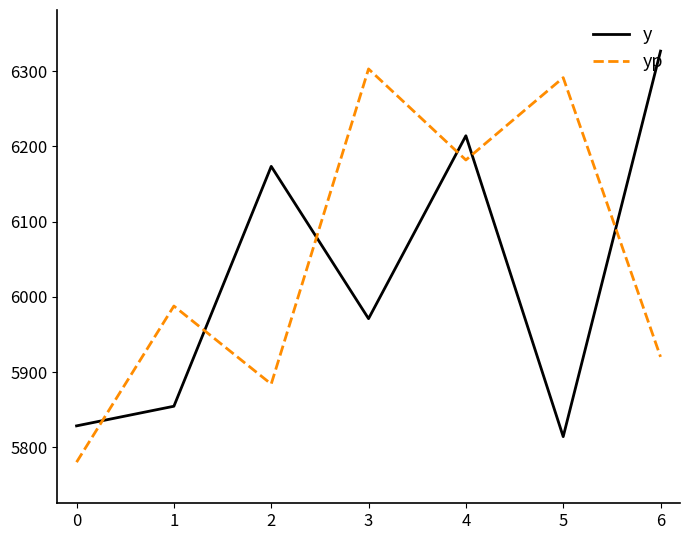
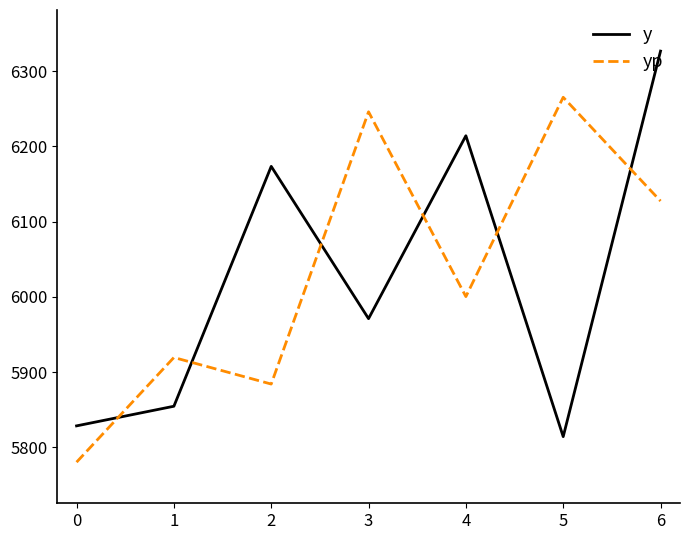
yp, 1: 5990 -> 5920
yp, 3: 6300 -> 6250
yp, 4: 6180 -> 6000
yp, 5: 6290 -> 6270
yp, 6: 5920 -> 6130
